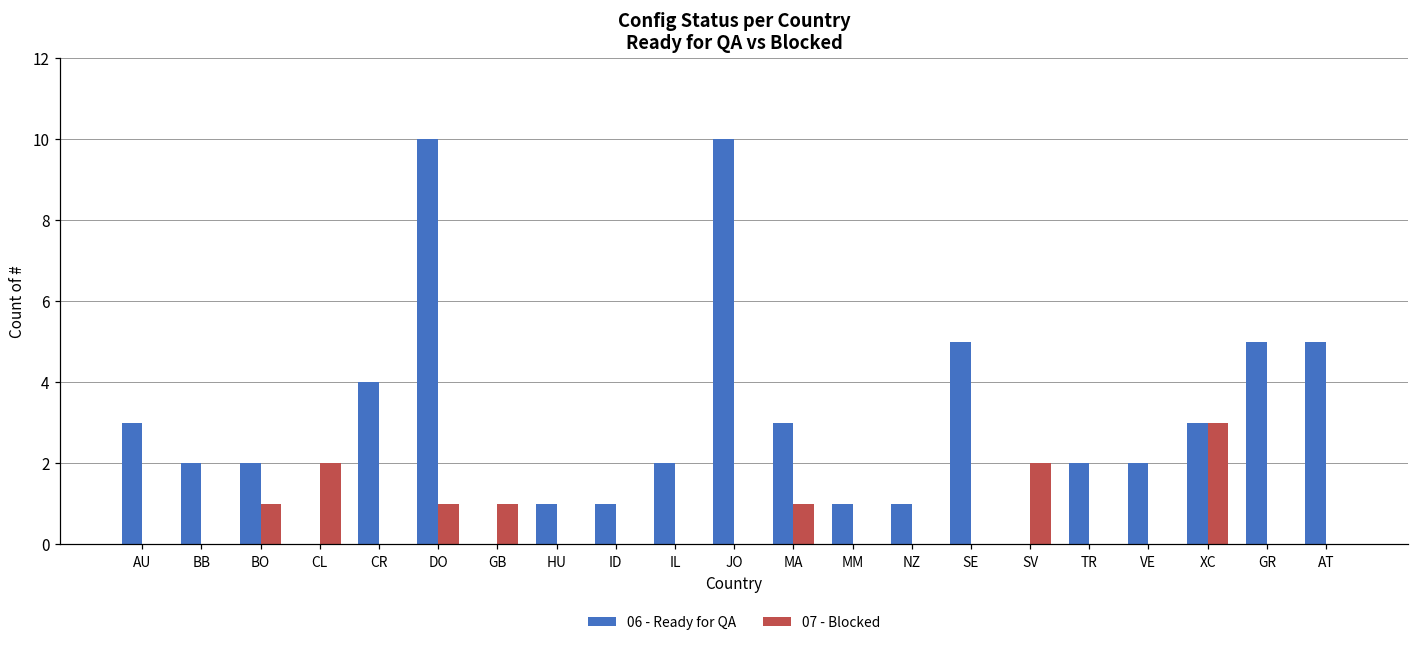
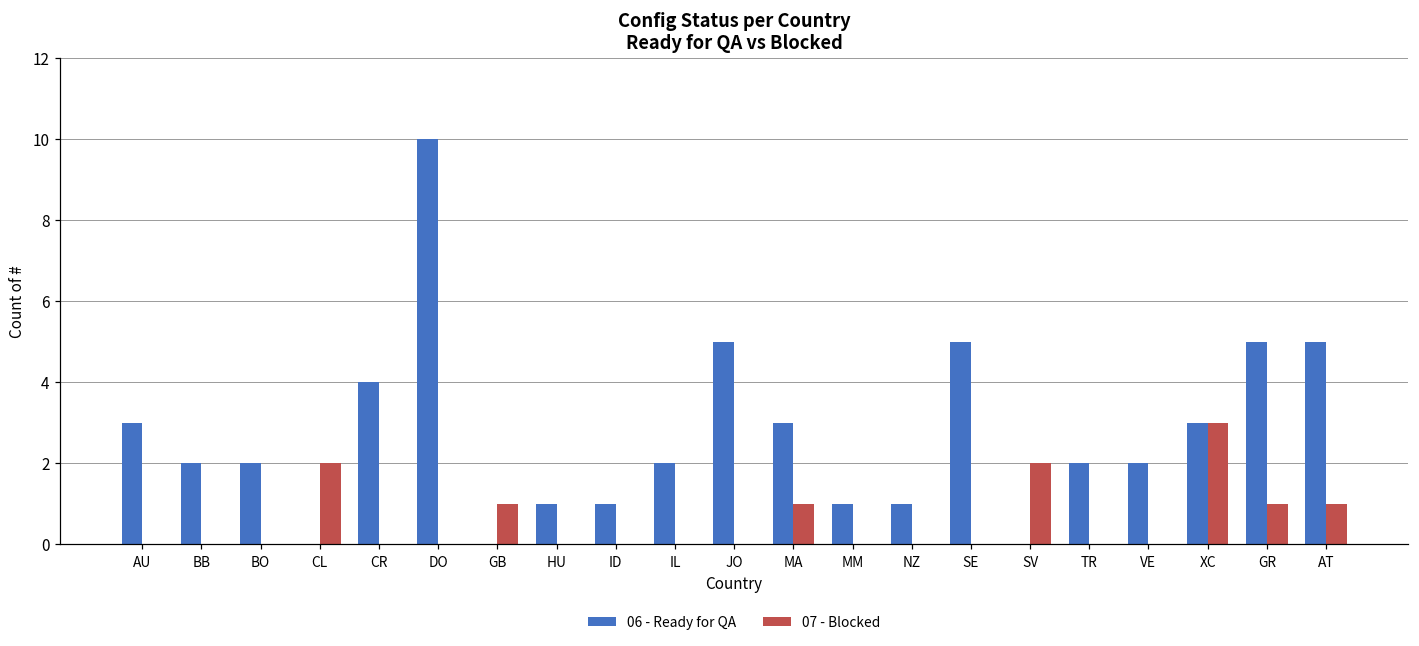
07 - Blocked, BO: 1 -> 0
07 - Blocked, DO: 1 -> 0
06 - Ready for QA, JO: 10 -> 5
07 - Blocked, GR: 0 -> 1
07 - Blocked, AT: 0 -> 1
